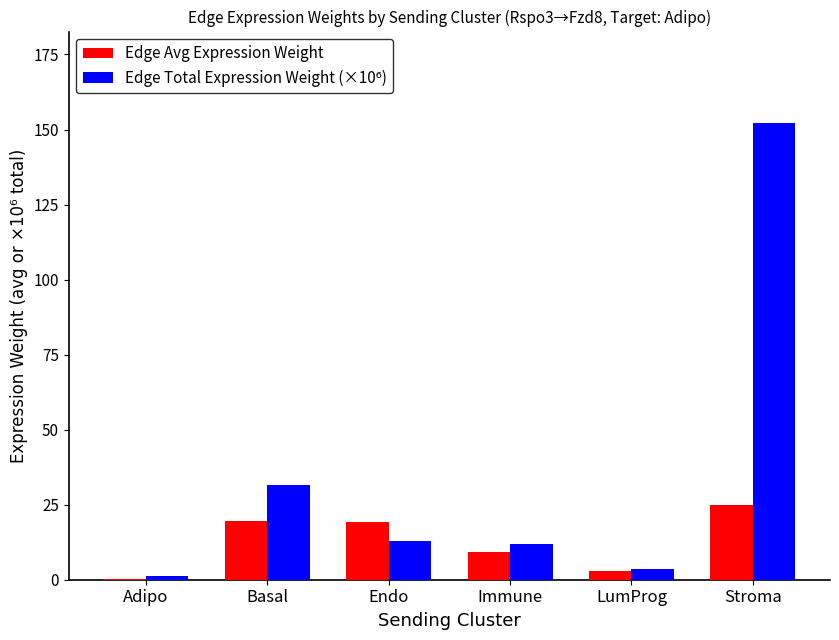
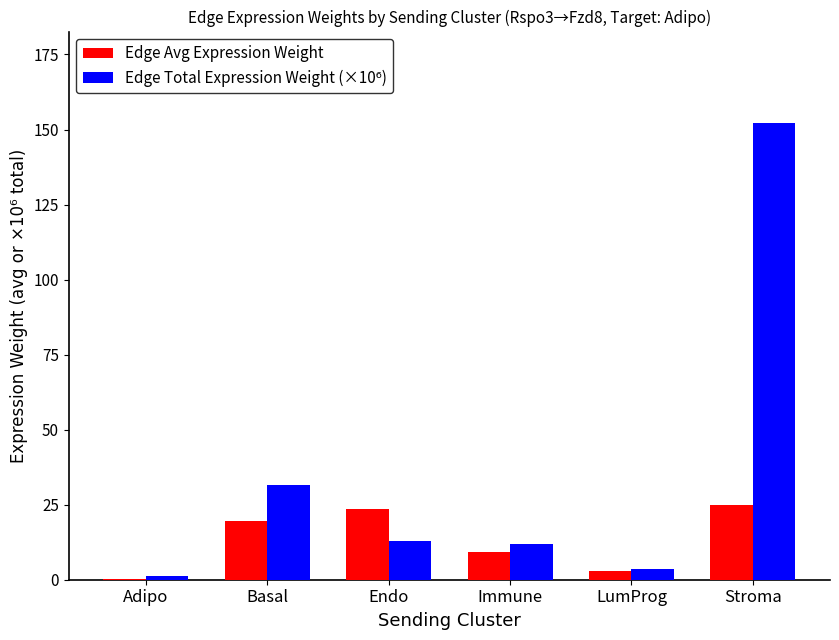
Edge Avg Expression Weight, Endo: 19 -> 24
